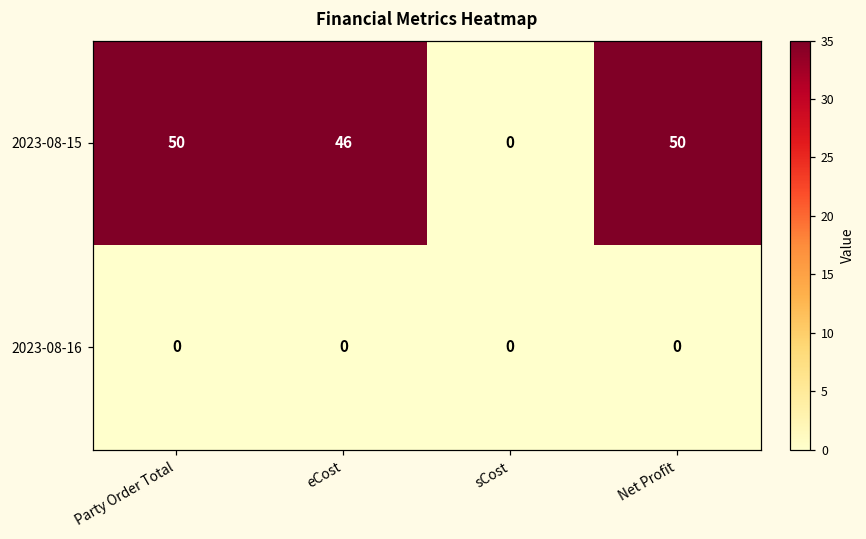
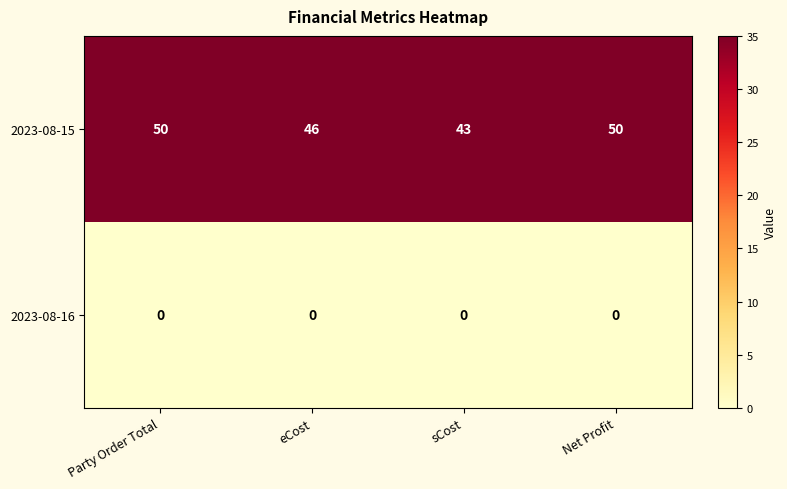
2023-08-15, sCost: 0 -> 43
